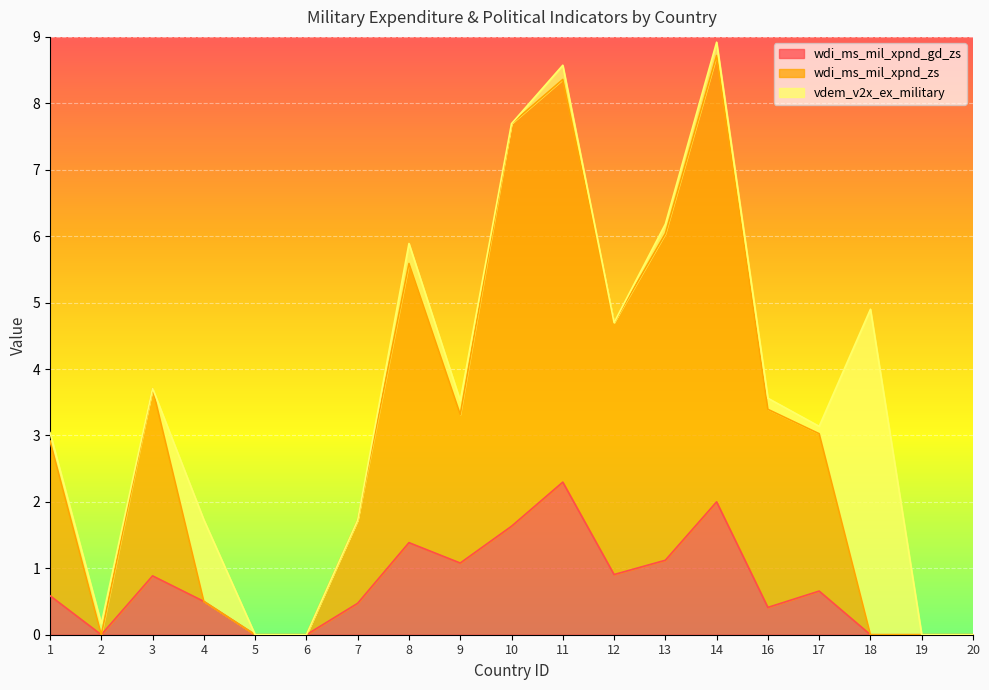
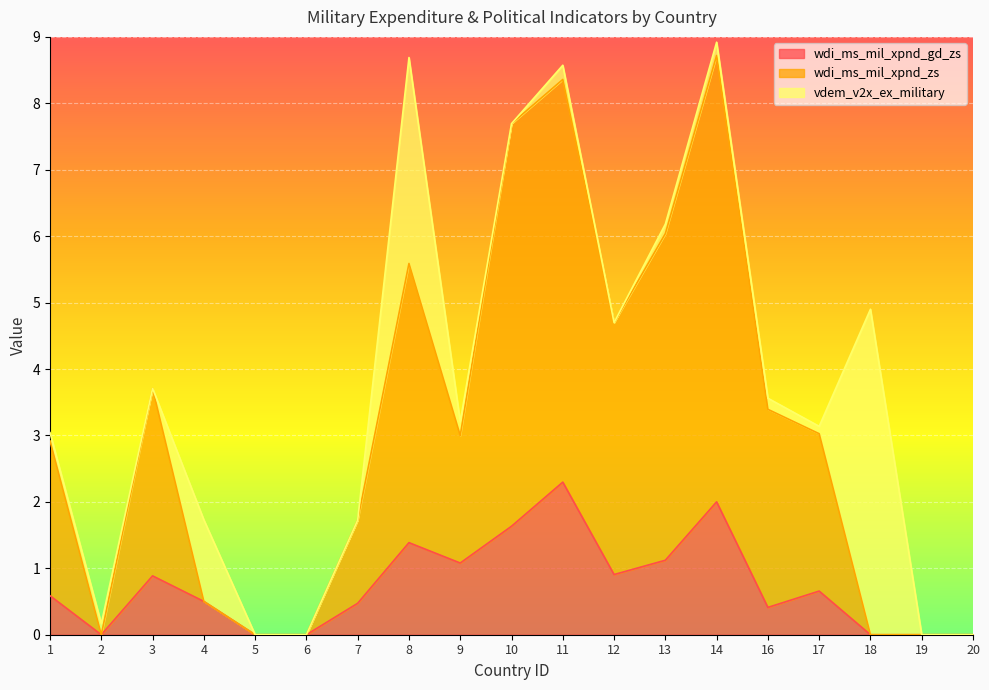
vdem_v2x_ex_military, 8: 0.3 -> 3.1
wdi_ms_mil_xpnd_zs, 9: 2.2 -> 1.9
